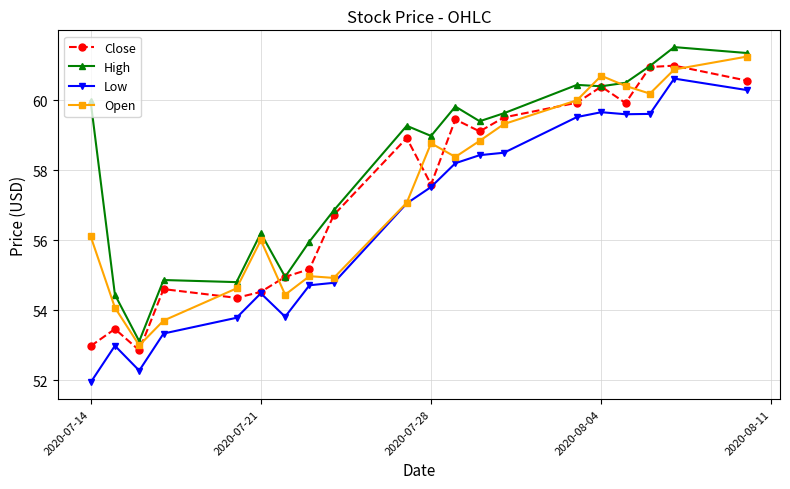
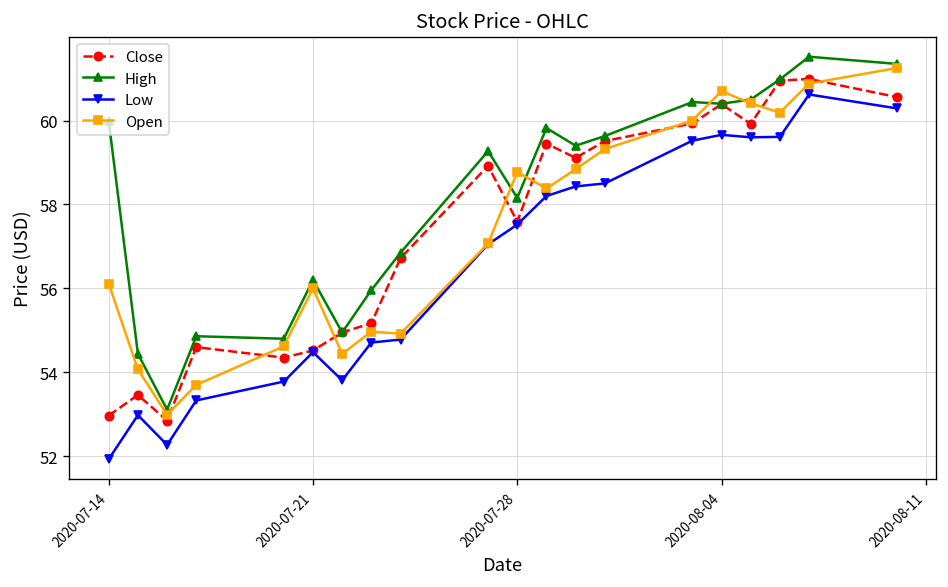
High, 2020-07-28: 59.0 -> 58.2
